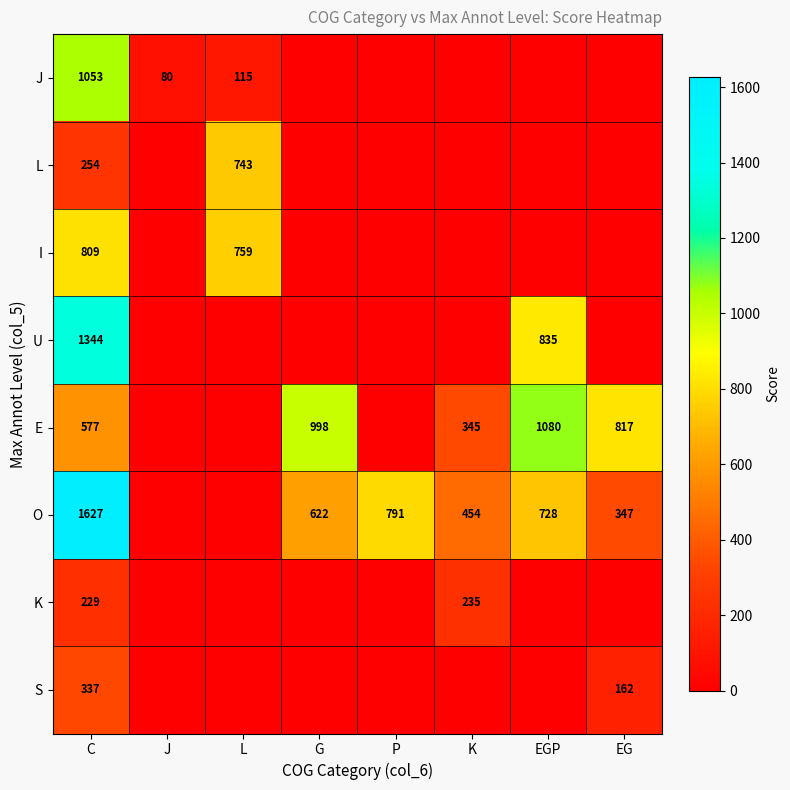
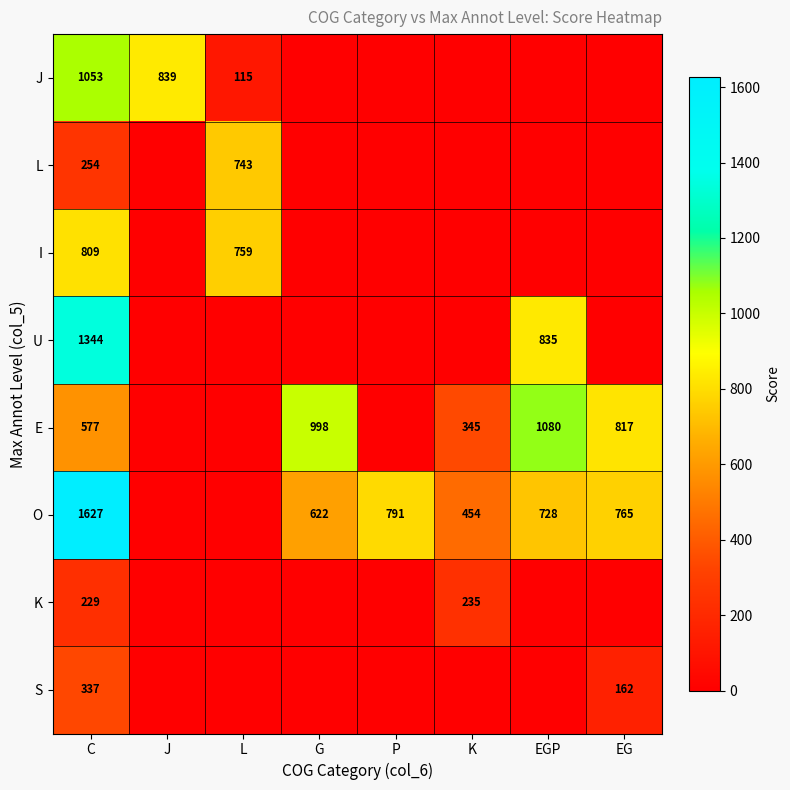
J, J: 80 -> 839
O, EG: 347 -> 765
